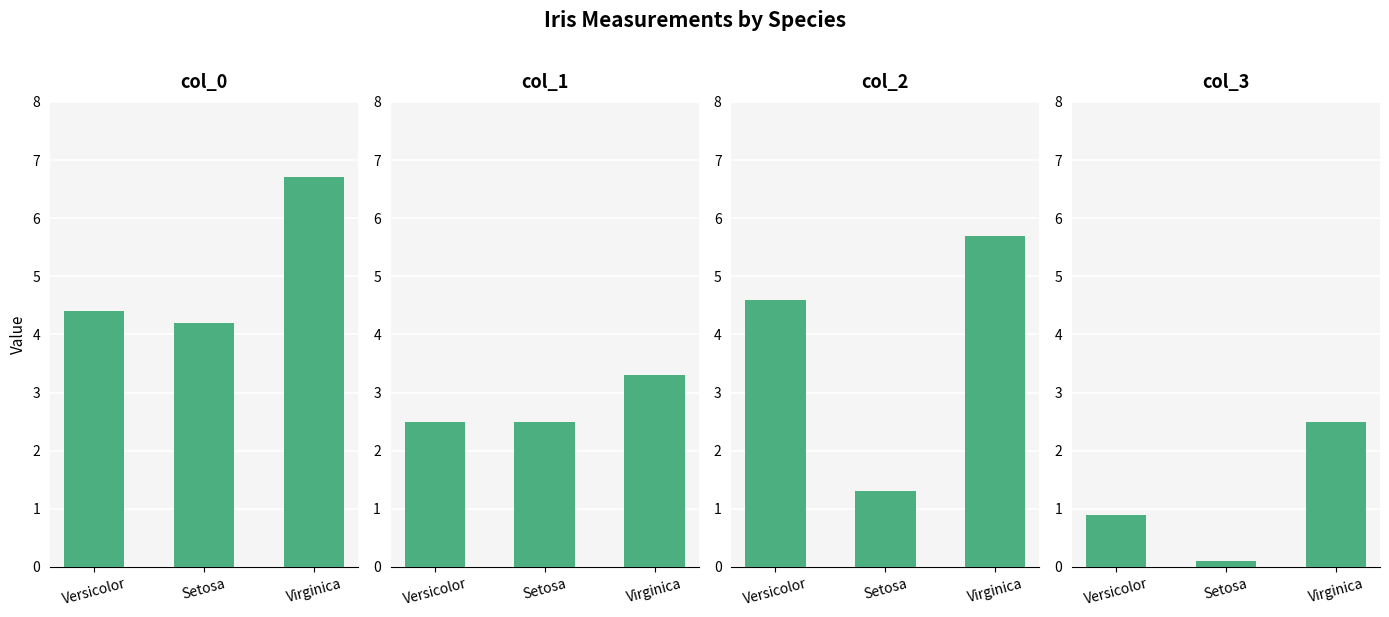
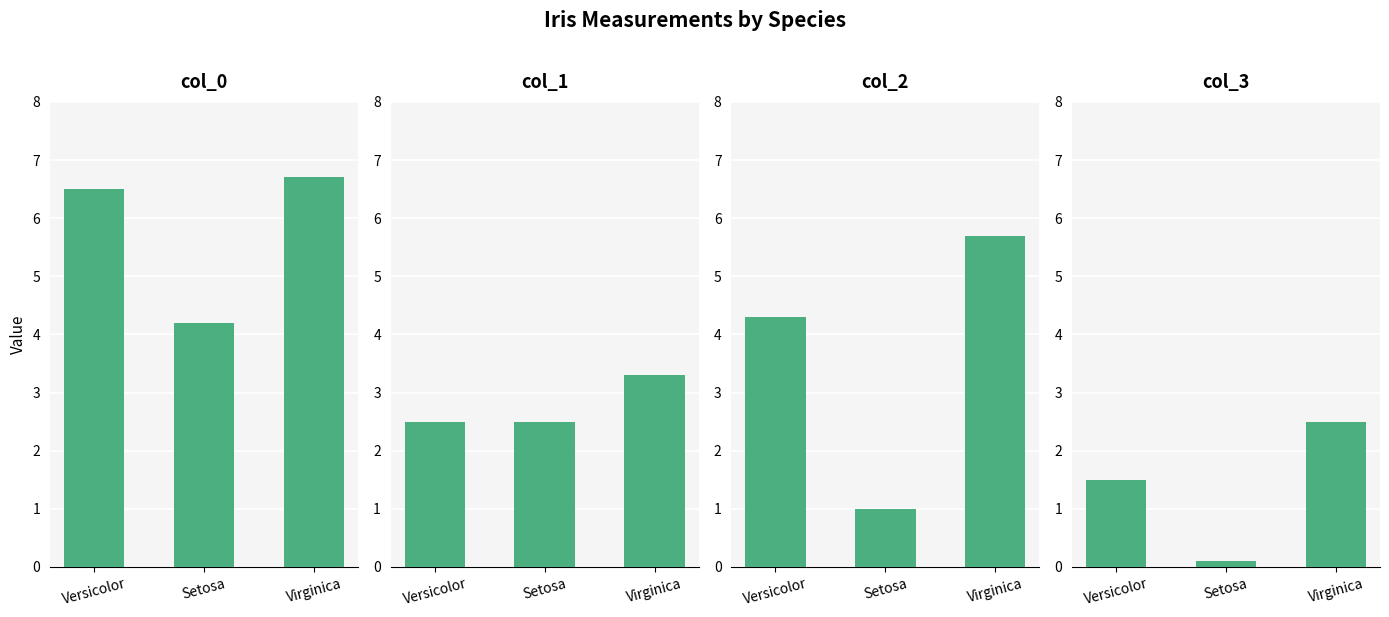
col_0, Versicolor: 4.4 -> 6.5
col_2, Versicolor: 4.6 -> 4.3
col_2, Setosa: 1.3 -> 1.0
col_3, Versicolor: 0.9 -> 1.5
